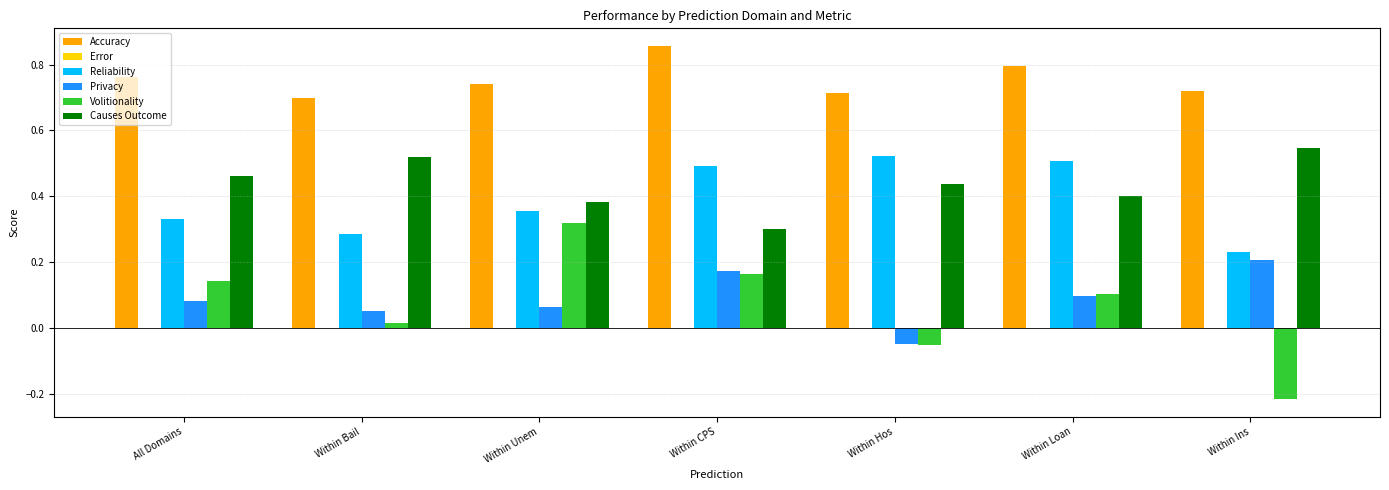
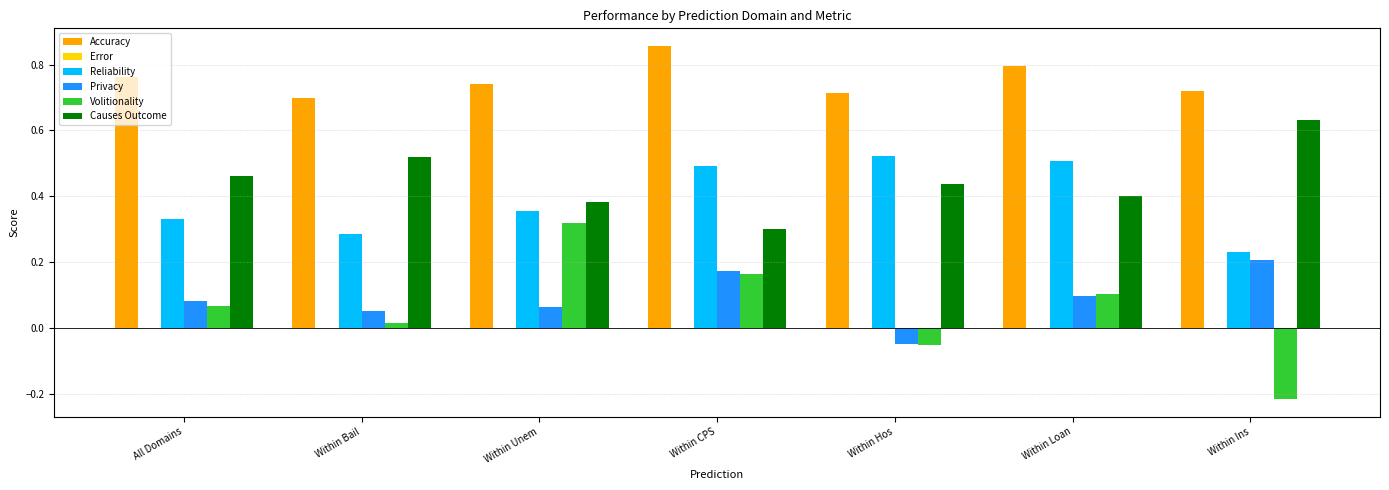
Volitionality, All Domains: 0.14 -> 0.07
Causes Outcome, Within Ins: 0.55 -> 0.63
